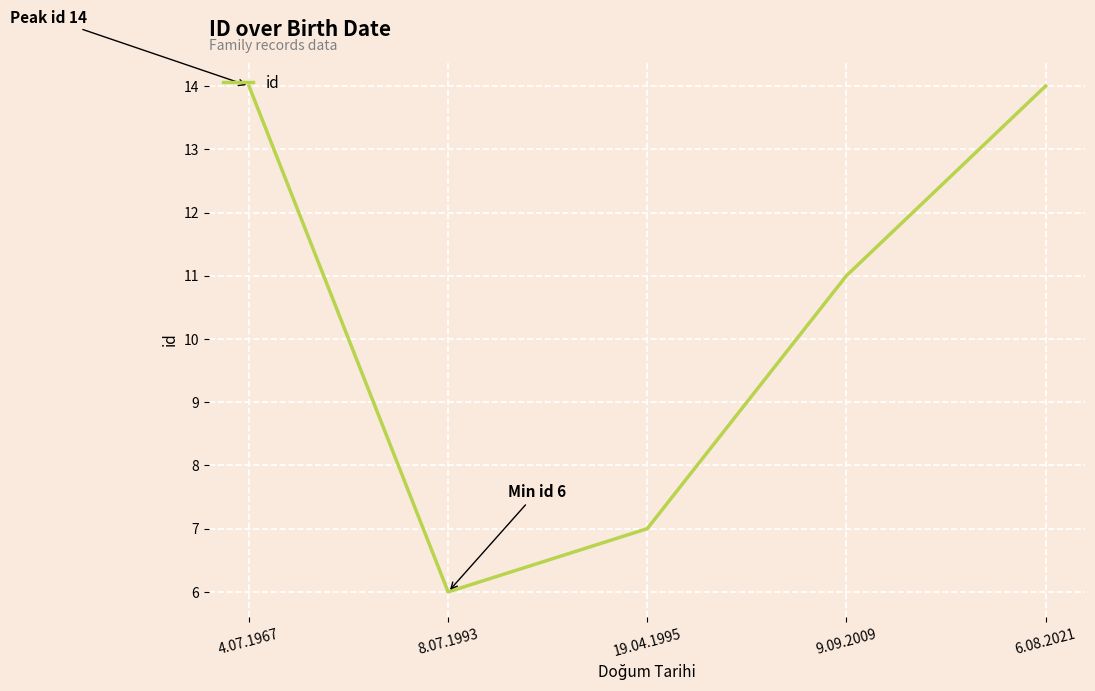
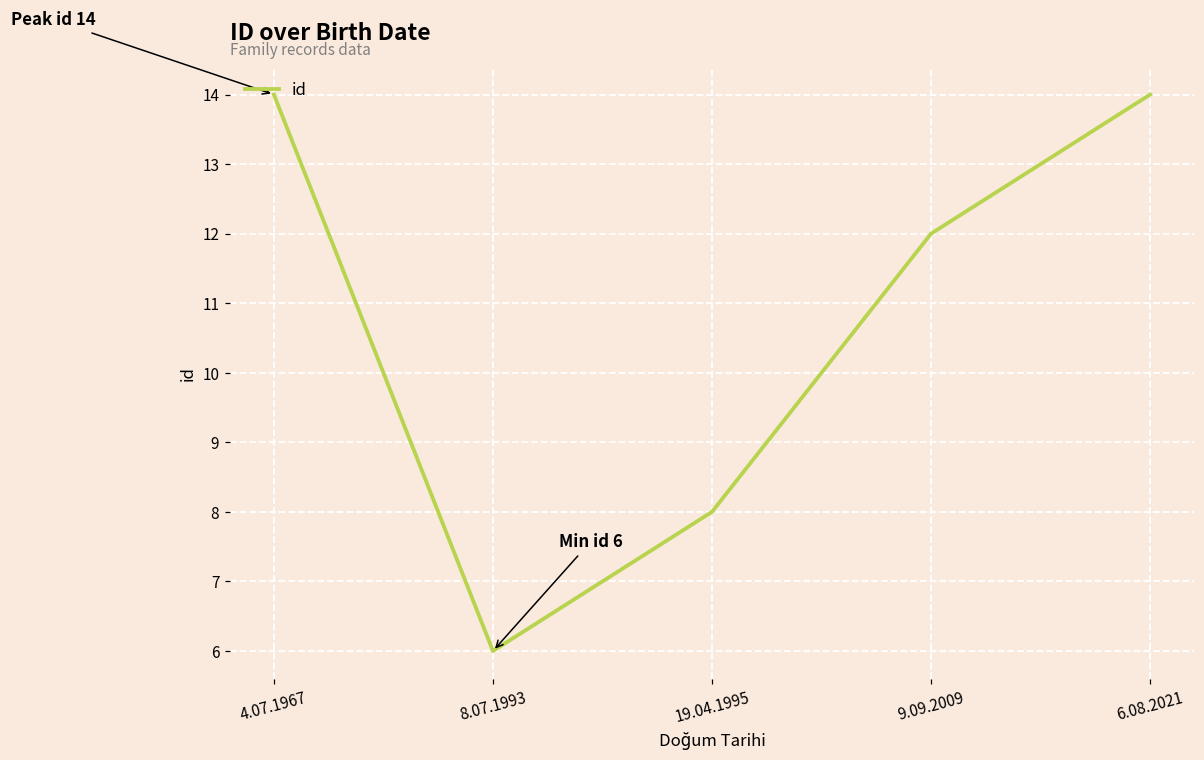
19.04.1995: 7 -> 8
9.09.2009: 11 -> 12
